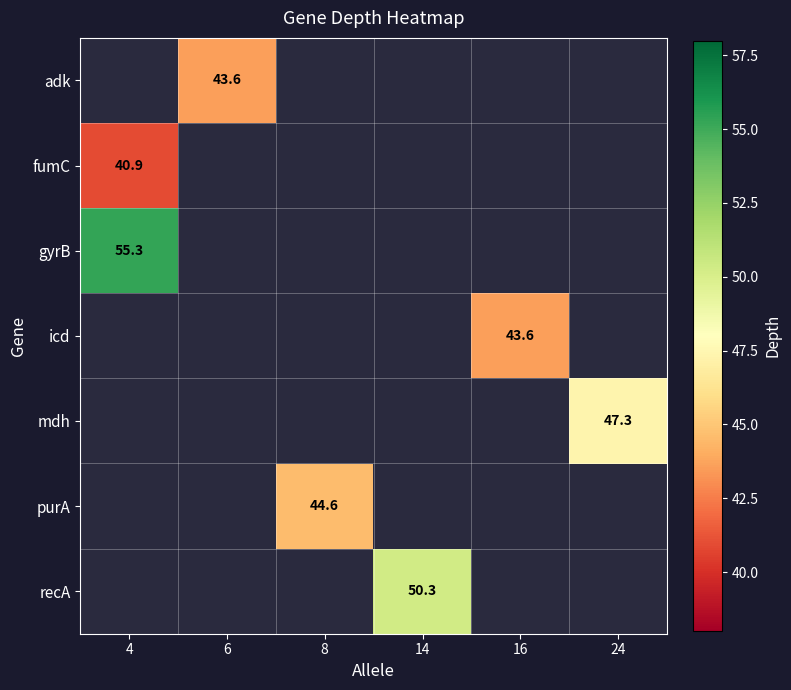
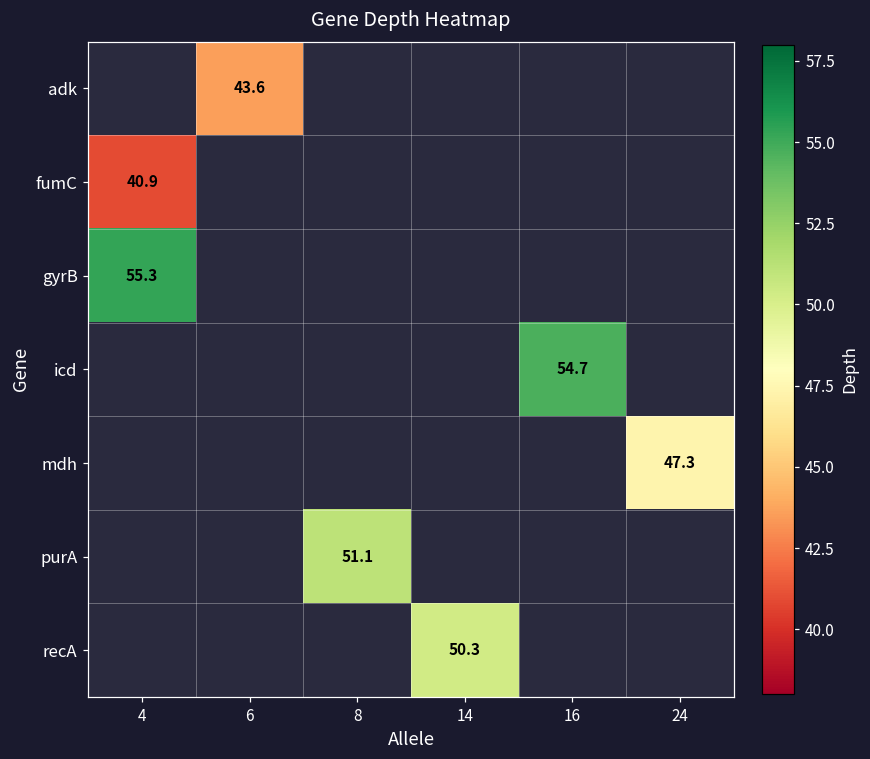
icd, 16: 43.6 -> 54.7
purA, 8: 44.6 -> 51.1
